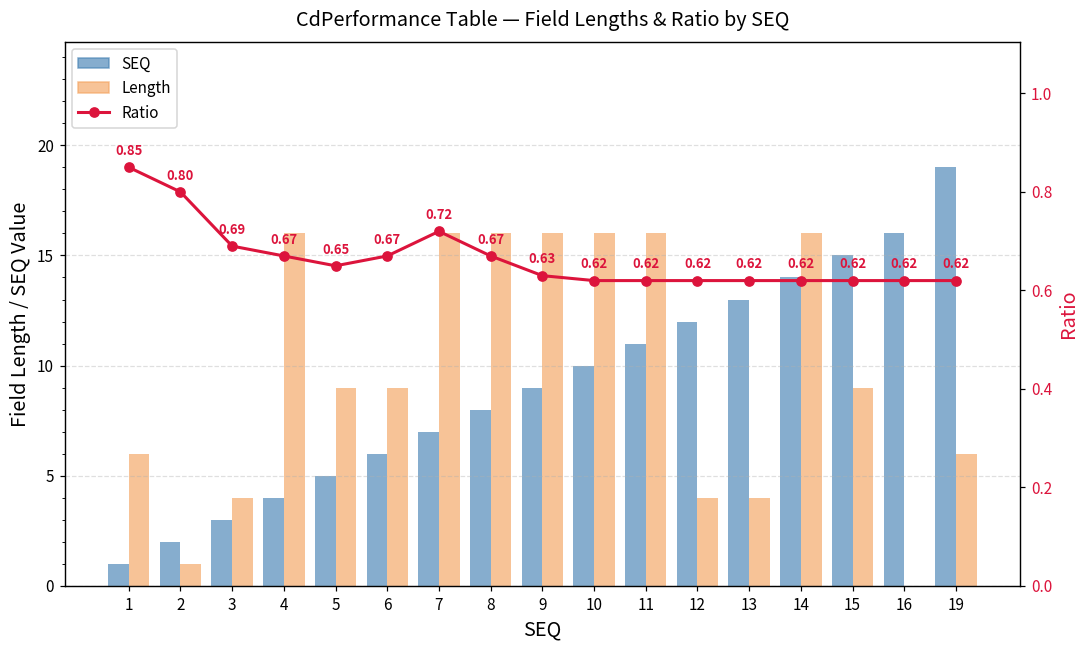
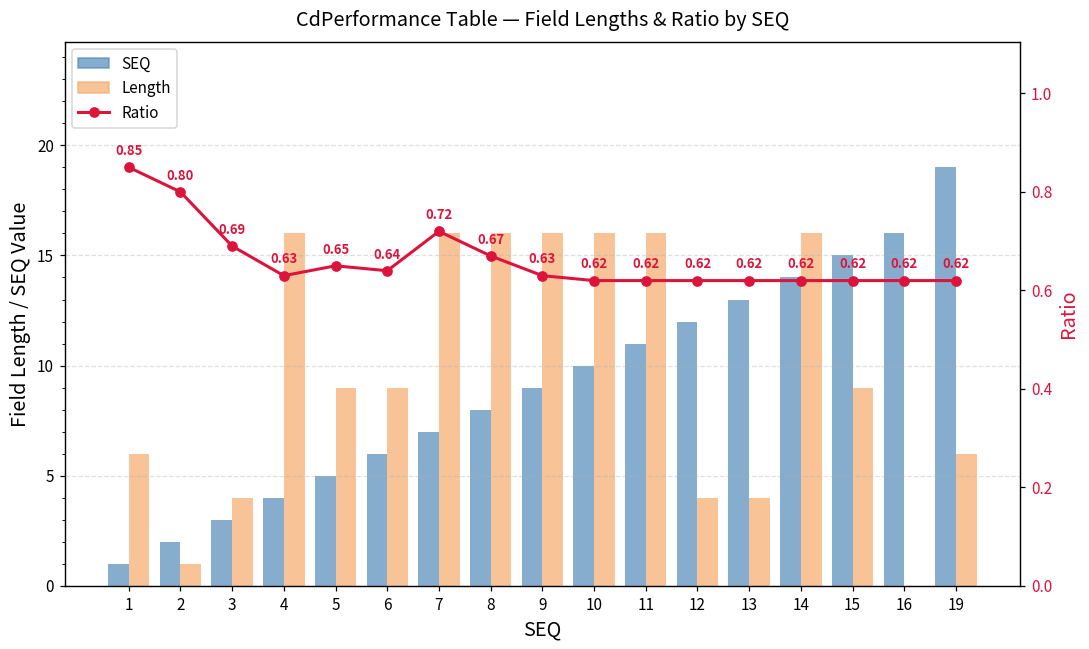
Ratio, 4: 0.67 -> 0.63
Ratio, 6: 0.67 -> 0.64
